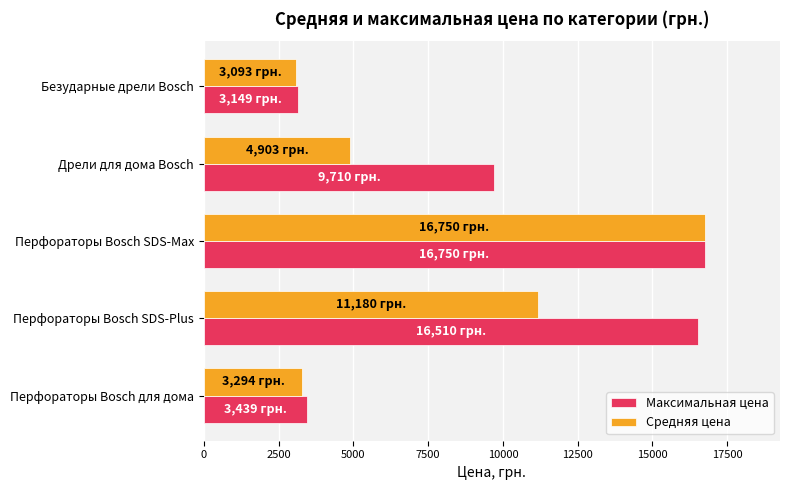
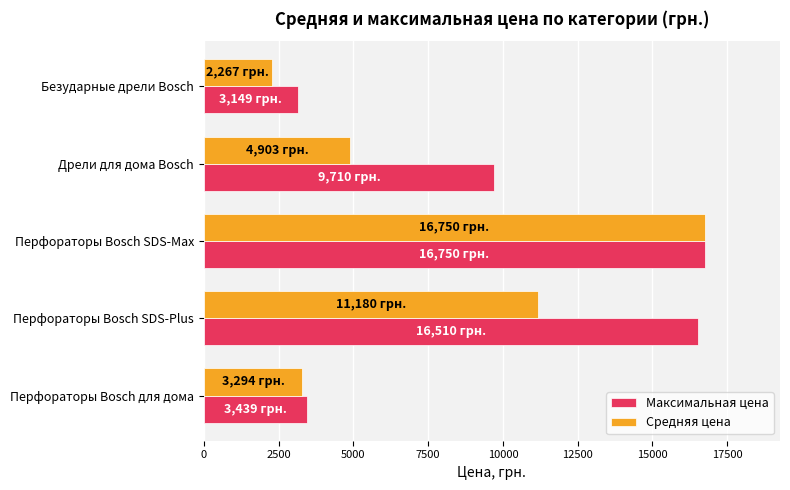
Средняя цена, Безударные дрели Bosch: 3,093 -> 2,267
